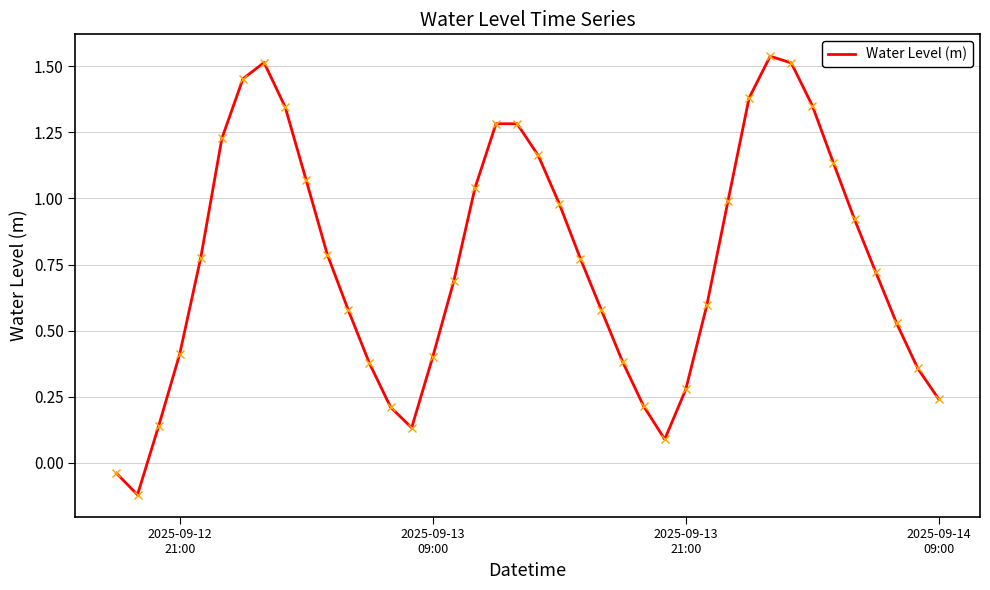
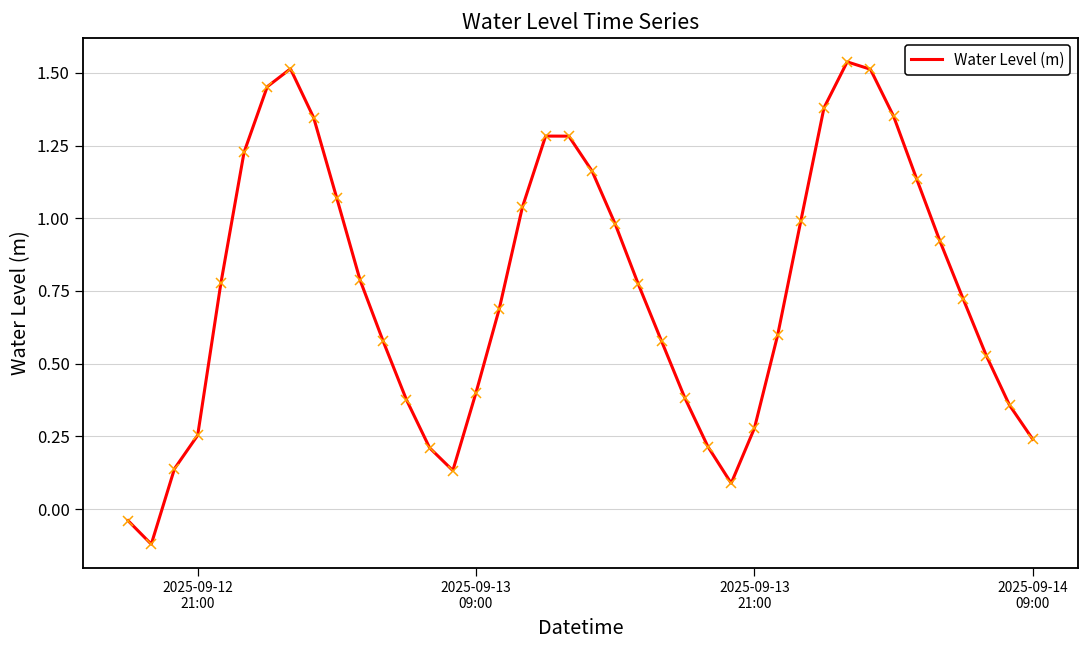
2025-09-12 21:00: 0.41 -> 0.25
